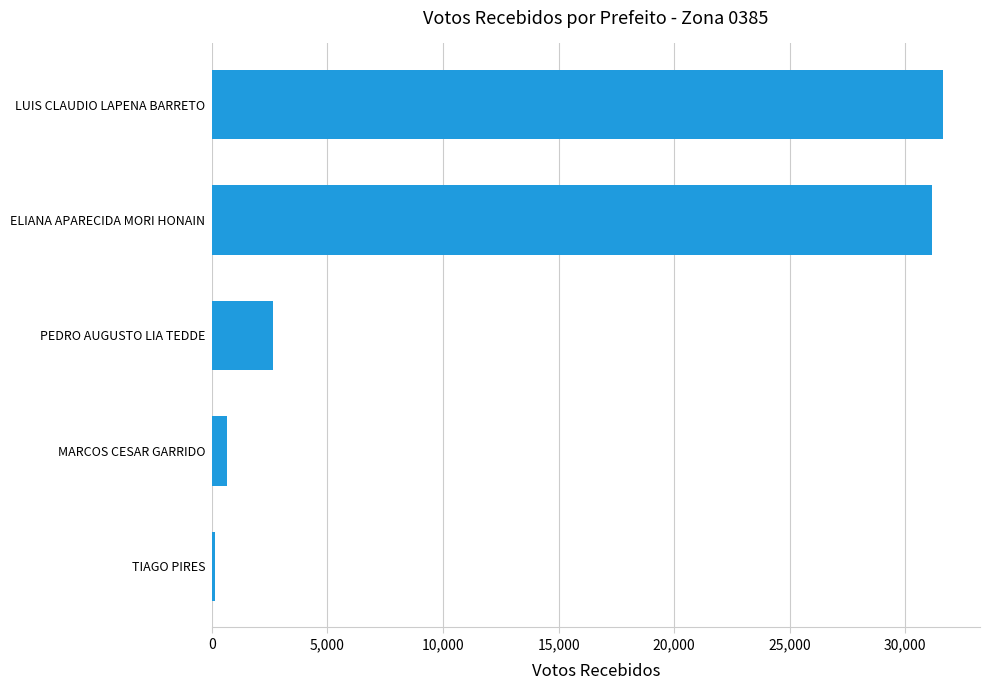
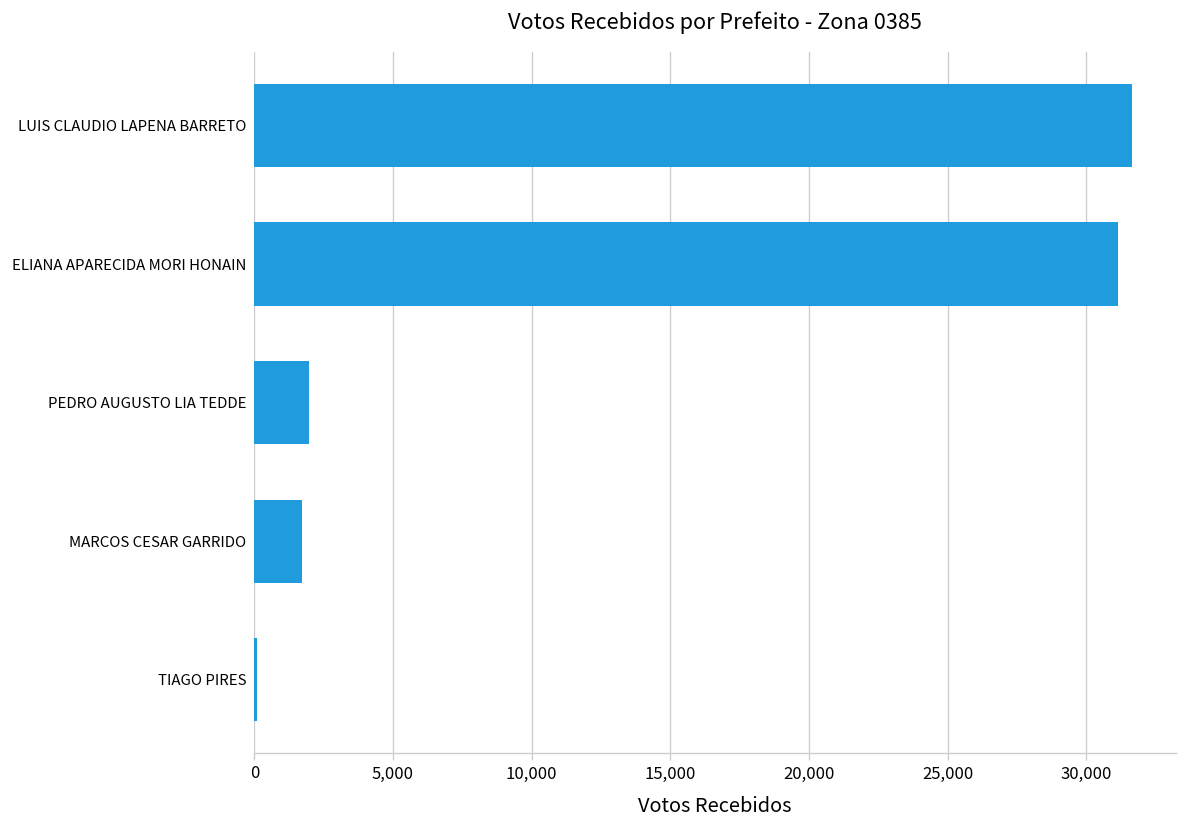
PEDRO AUGUSTO LIA TEDDE: 2,700 -> 2,000
MARCOS CESAR GARRIDO: 600 -> 1,700
